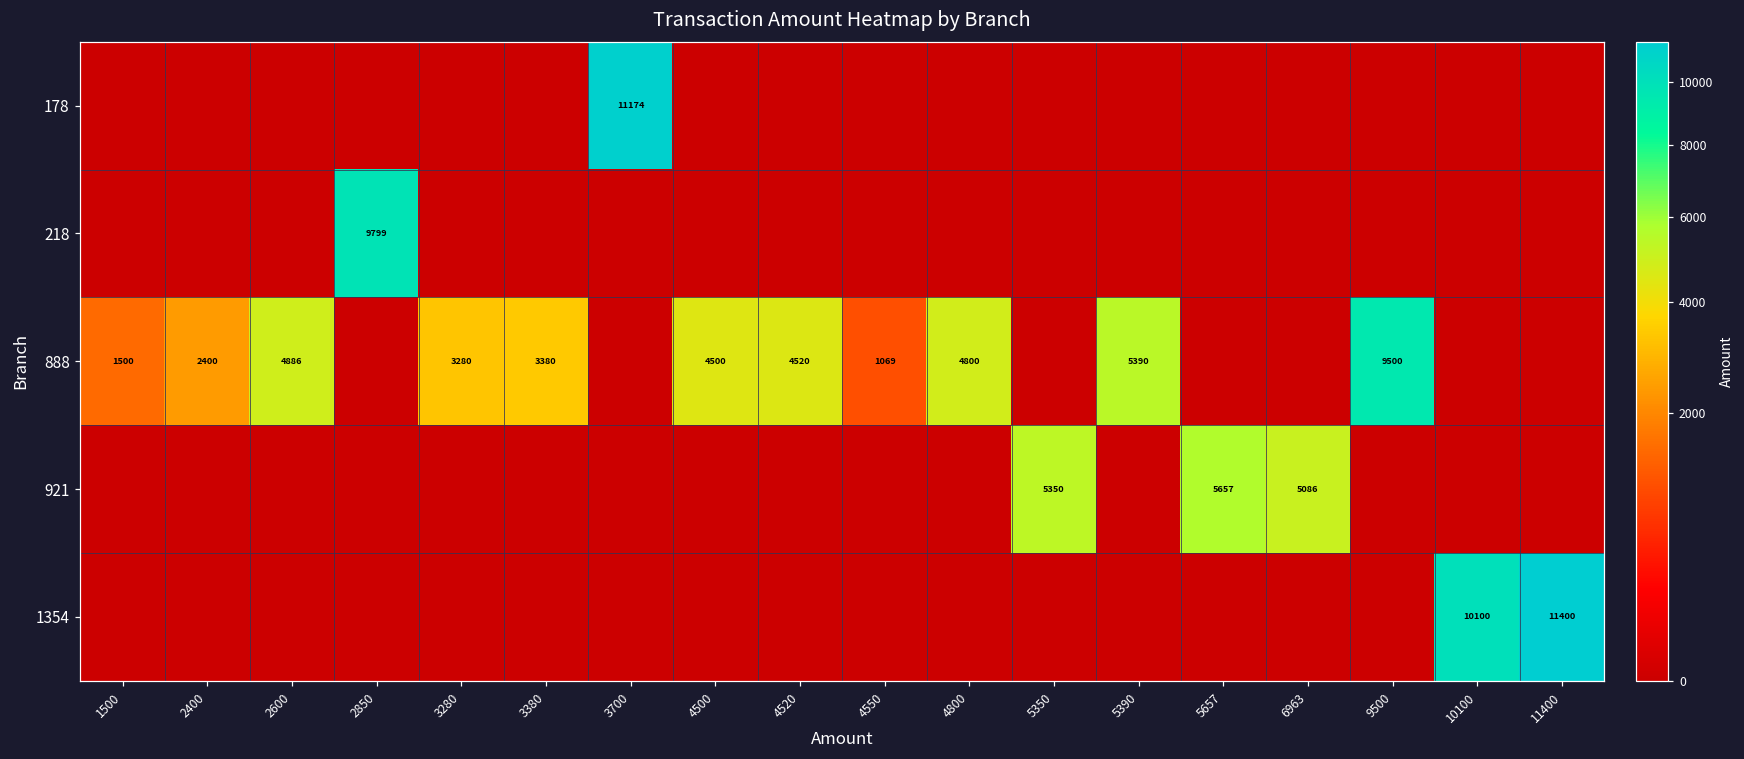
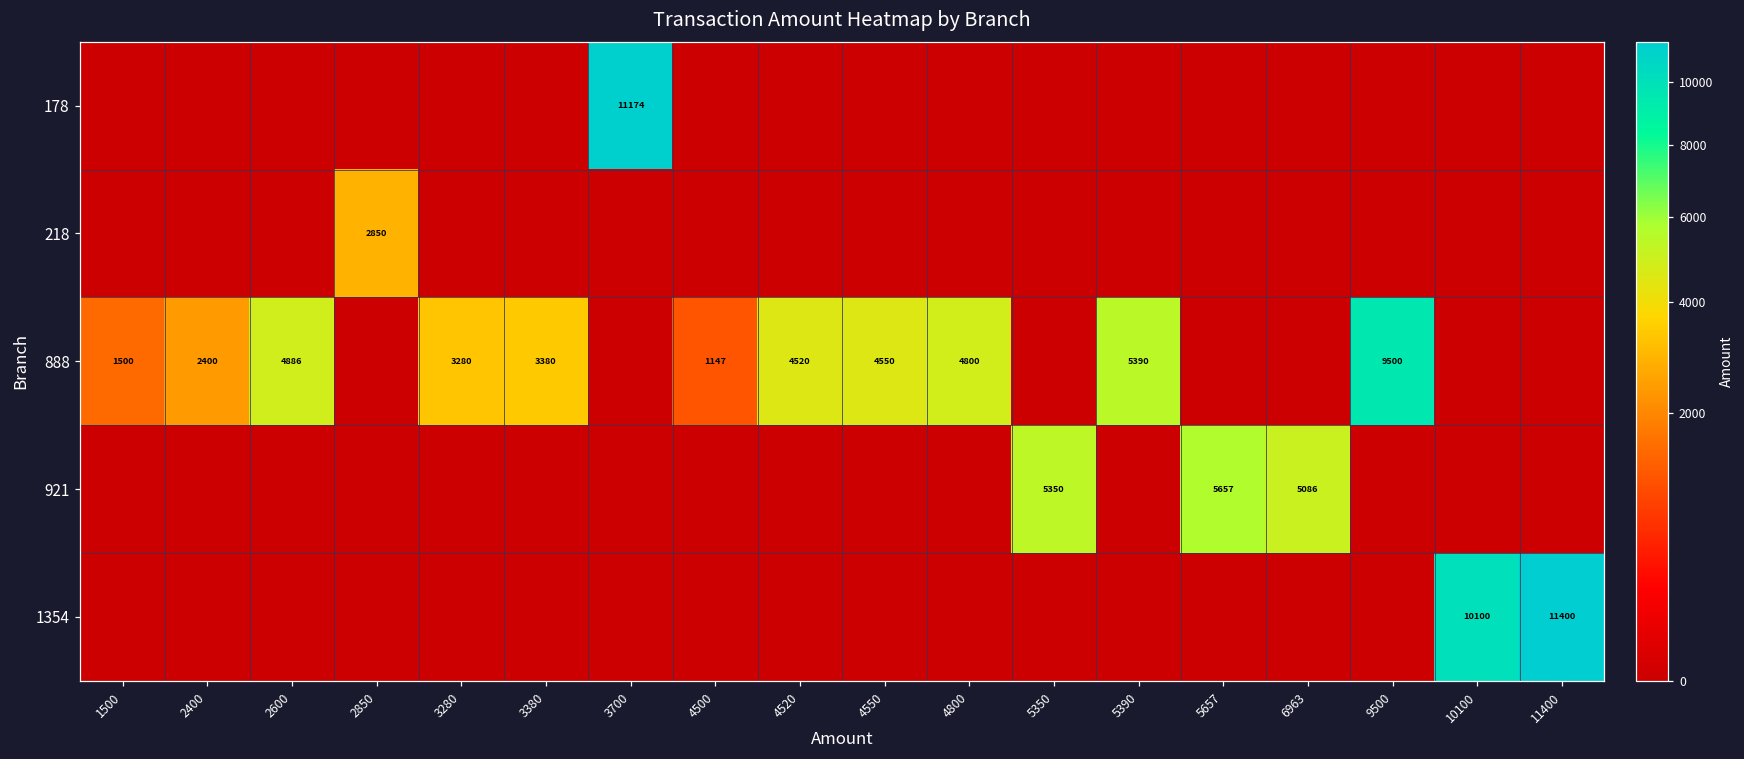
218, 2850: 9799 -> 2850
888, 4500: 4500 -> 1147
888, 4550: 1069 -> 4550
